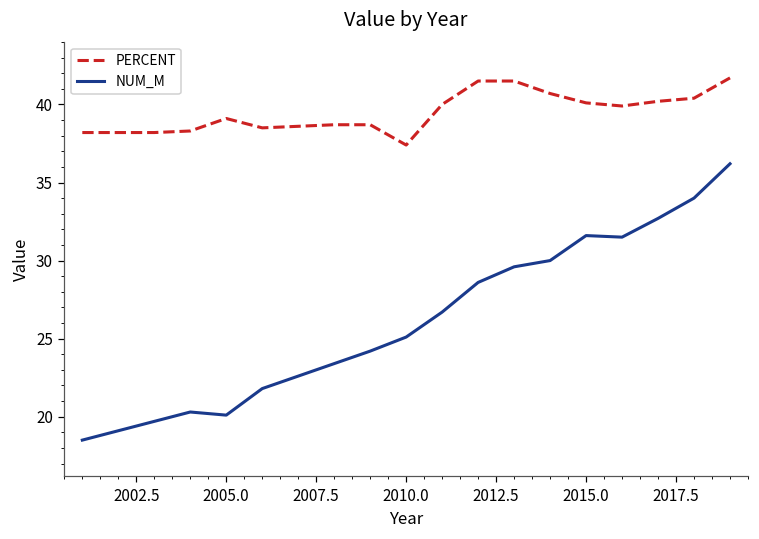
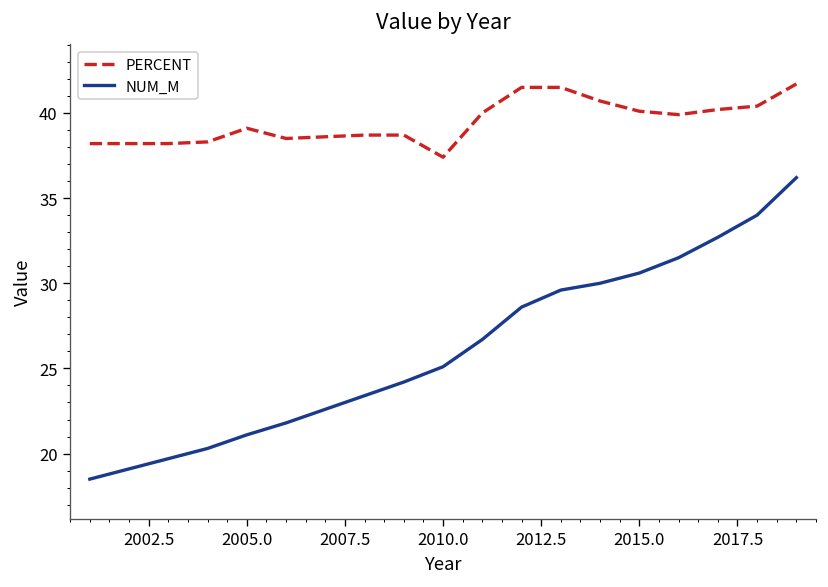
NUM_M, 2005.0: 20.1 -> 21.1
NUM_M, 2015.0: 31.6 -> 30.6
